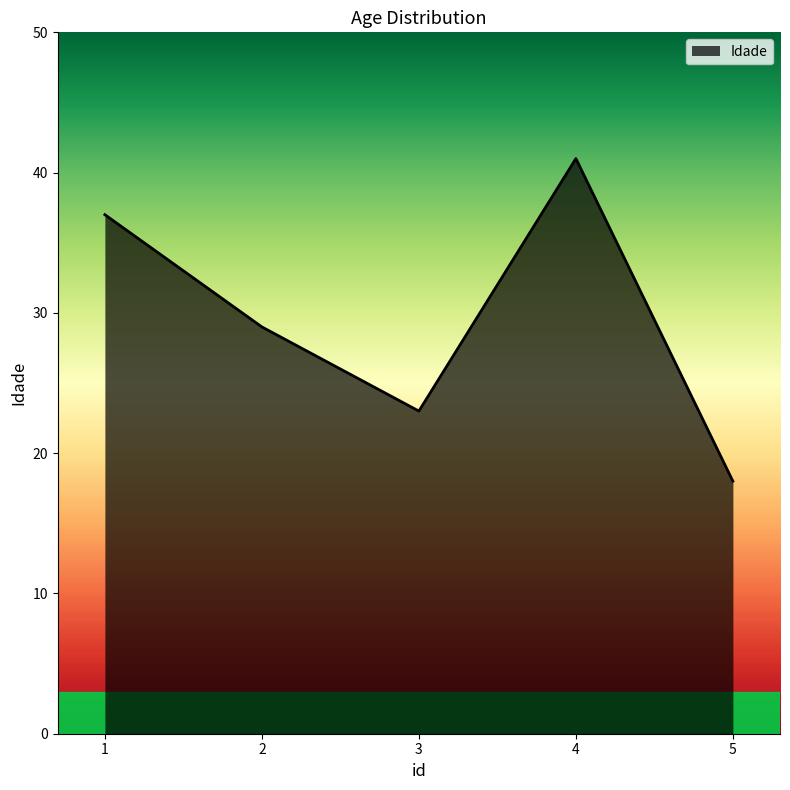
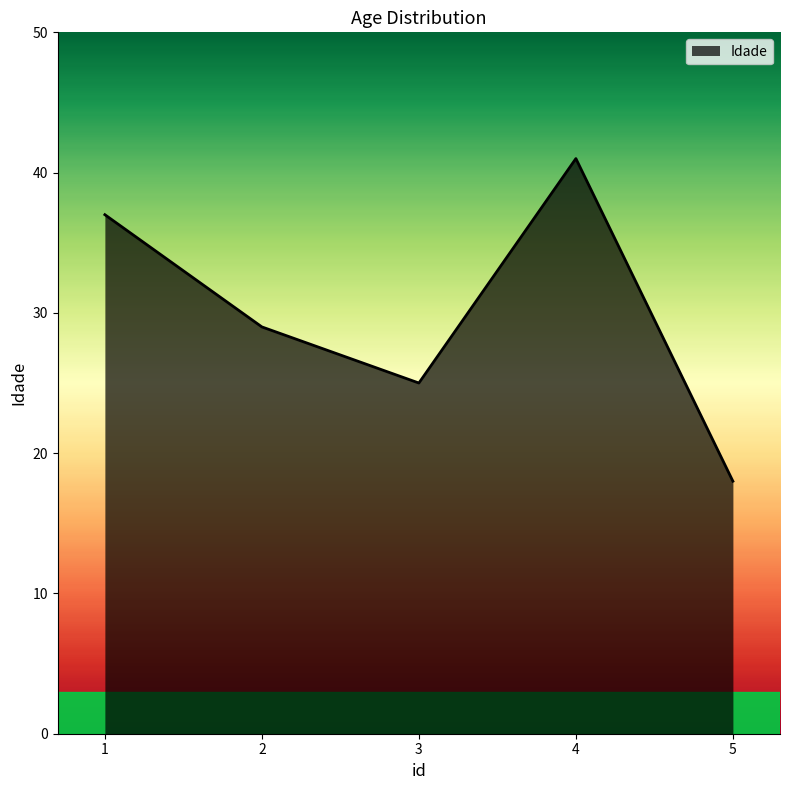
3: 23 -> 25
